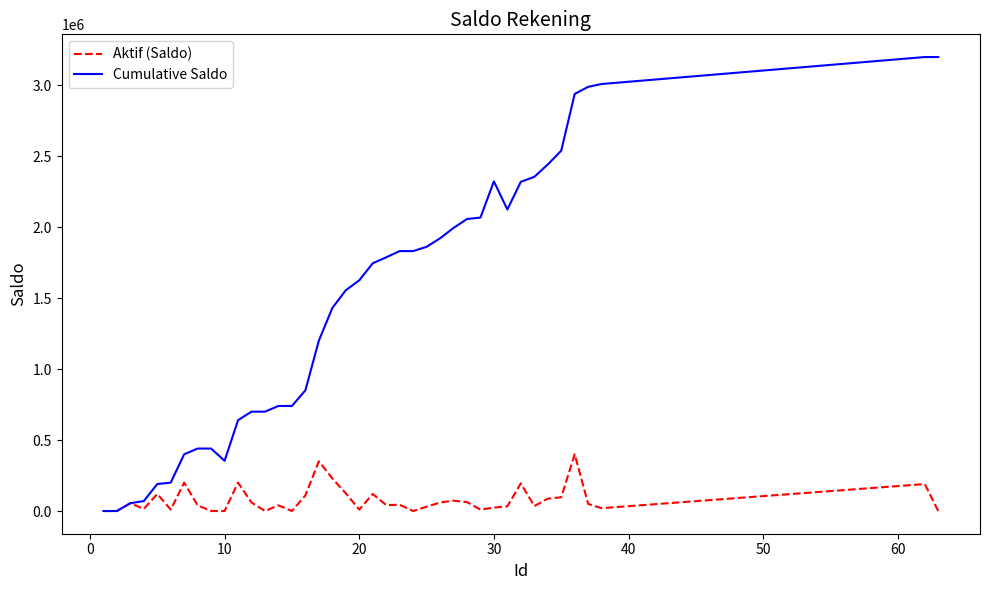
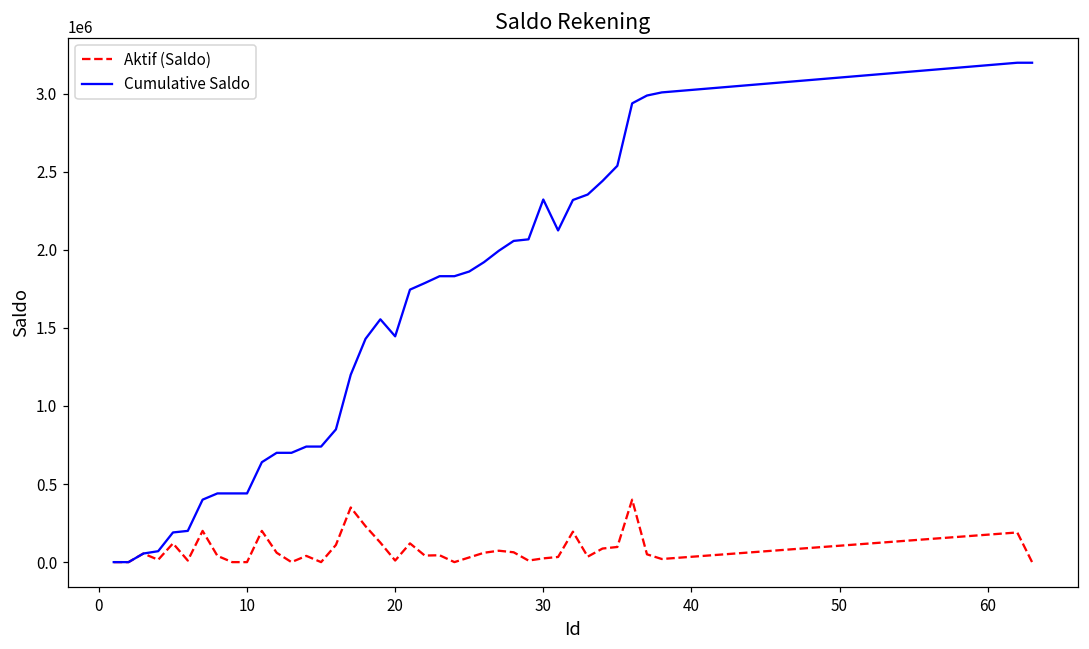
Cumulative Saldo, 10: 350000 -> 440000
Cumulative Saldo, 20: 1630000 -> 1450000
